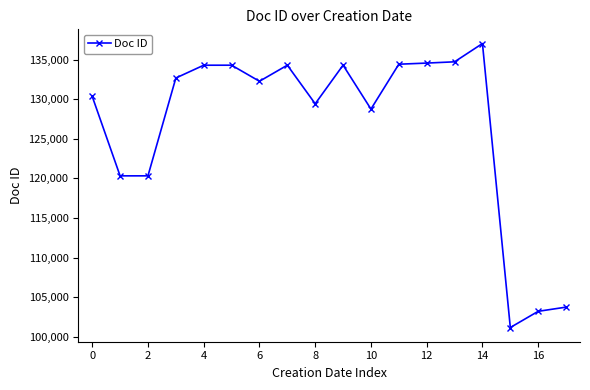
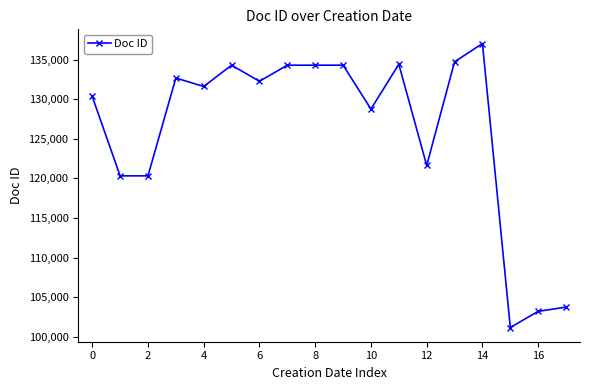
4: 134,000 -> 132,000
8: 129,000 -> 134,000
12: 135,000 -> 122,000
